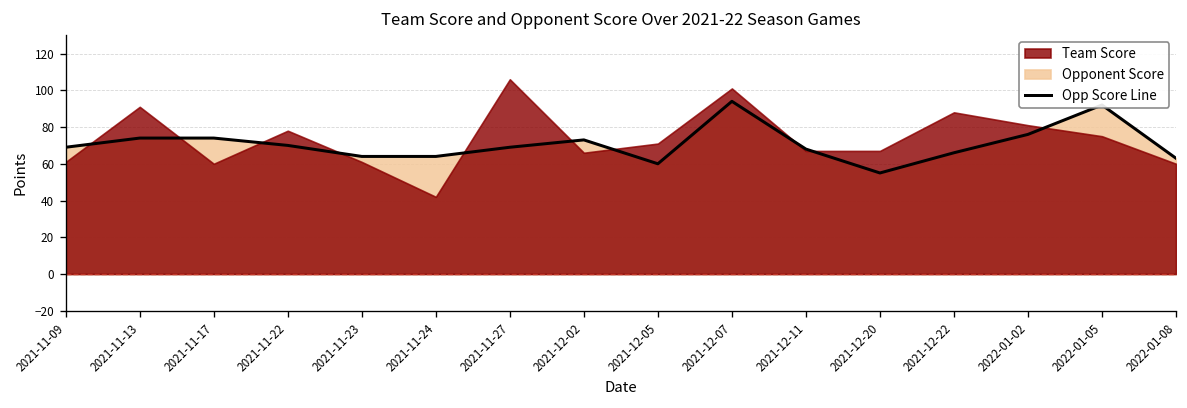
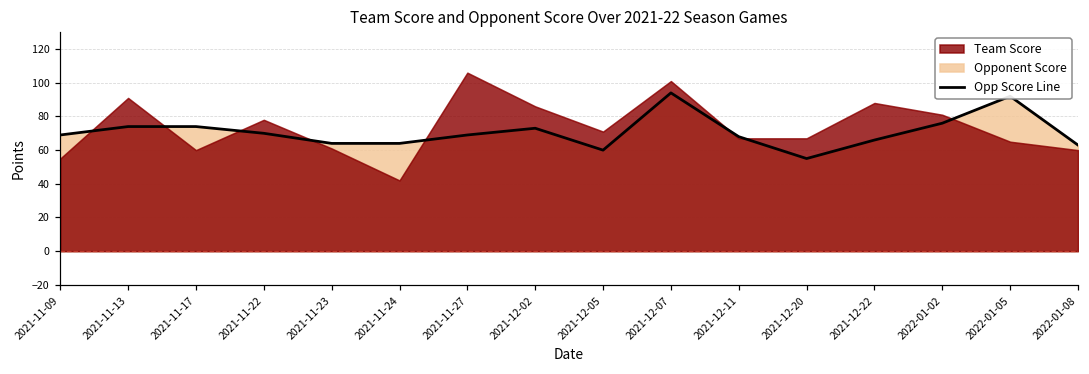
Team Score, 2021-11-09: 61 -> 55
Team Score, 2021-12-02: 66 -> 86
Team Score, 2022-01-05: 75 -> 65
